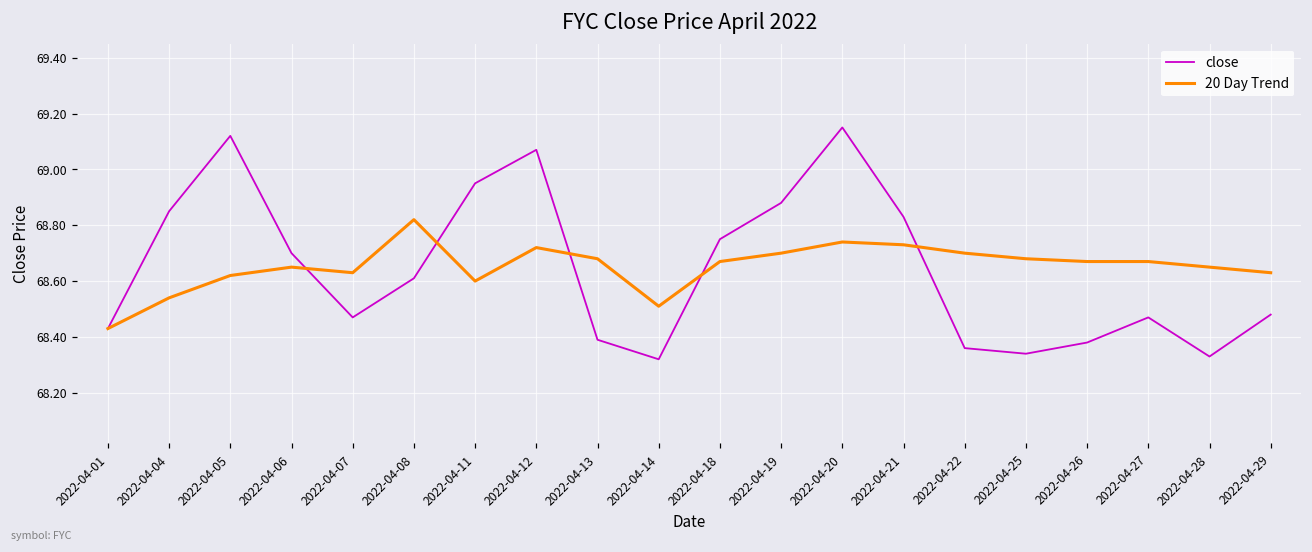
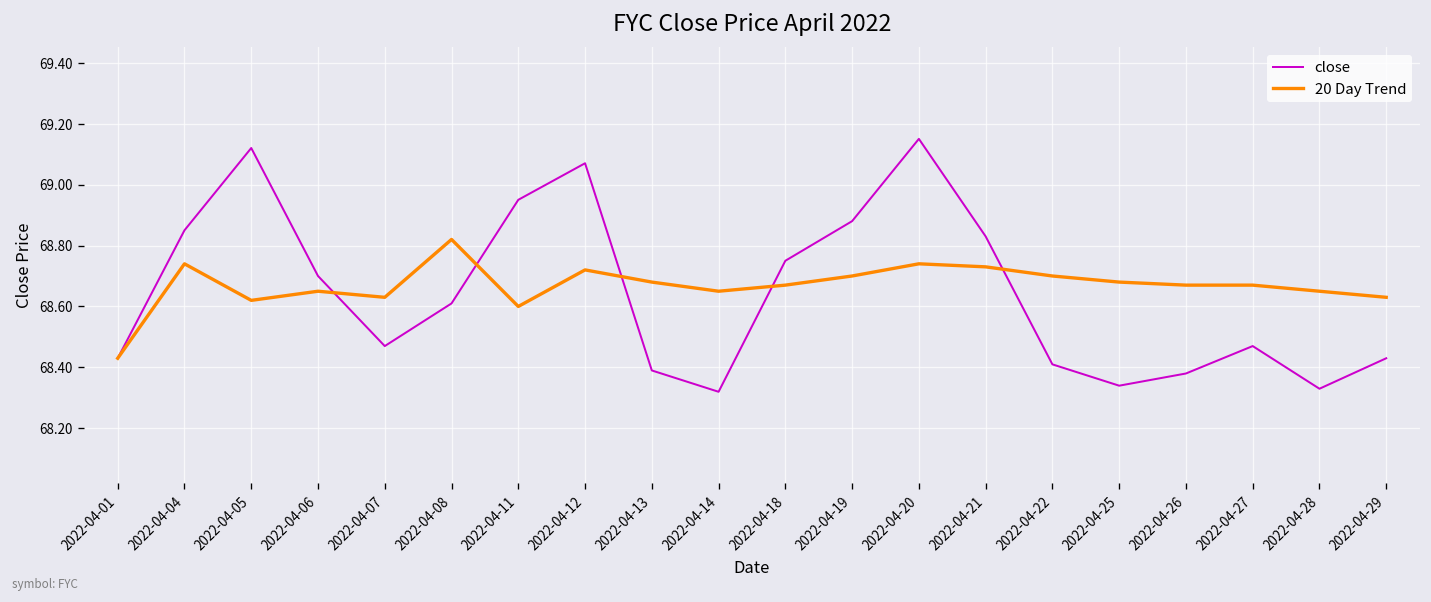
20 Day Trend, 2022-04-04: 68.54 -> 68.74
20 Day Trend, 2022-04-14: 68.51 -> 68.65
close, 2022-04-22: 68.36 -> 68.41
close, 2022-04-29: 68.48 -> 68.43
